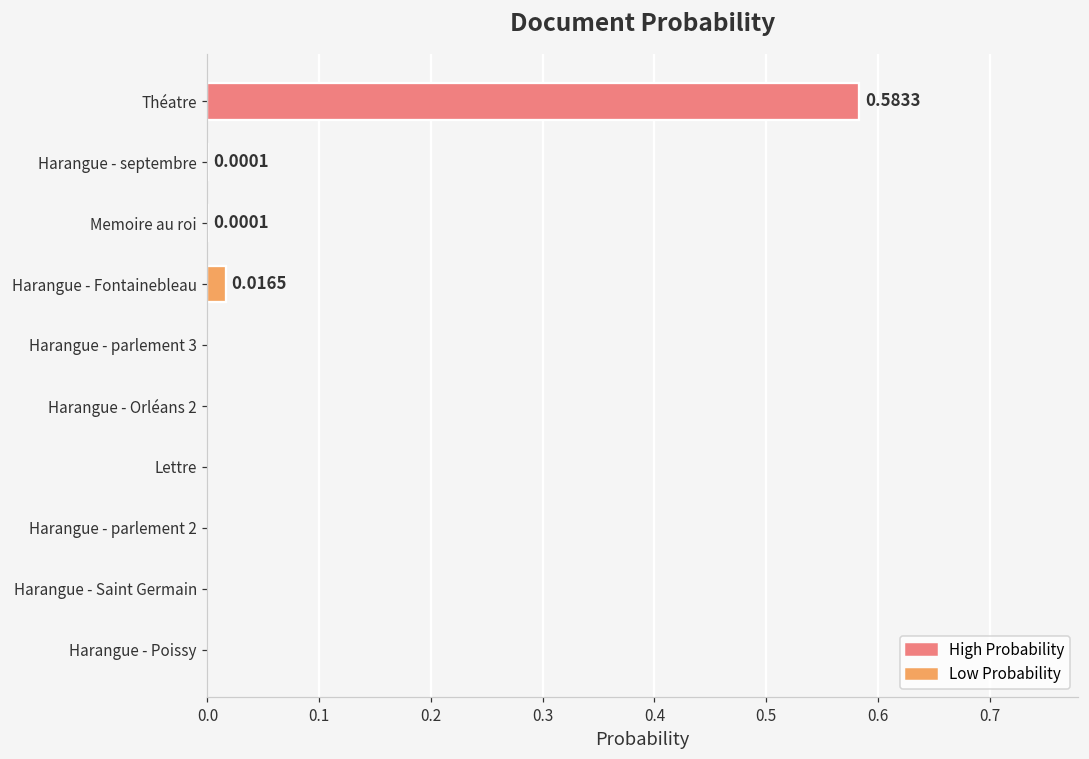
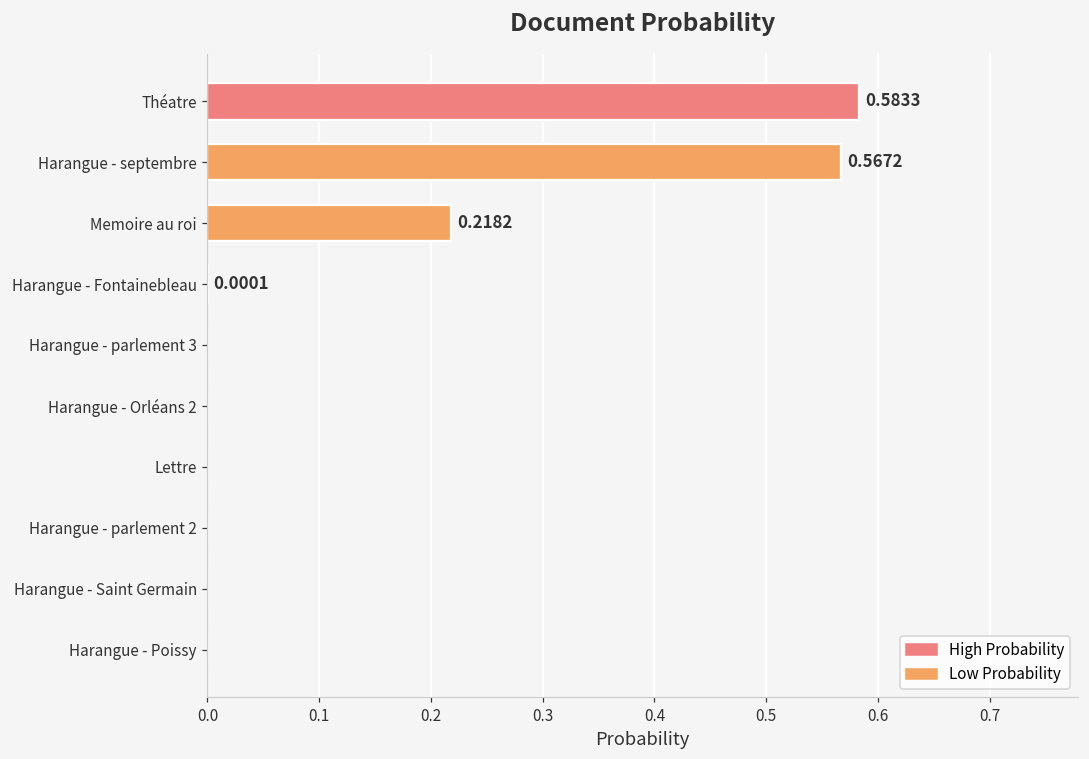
Harangue - septembre: 0.0001 -> 0.5672
Memoire au roi: 0.0001 -> 0.2182
Harangue - Fontainebleau: 0.0165 -> 0.0001
